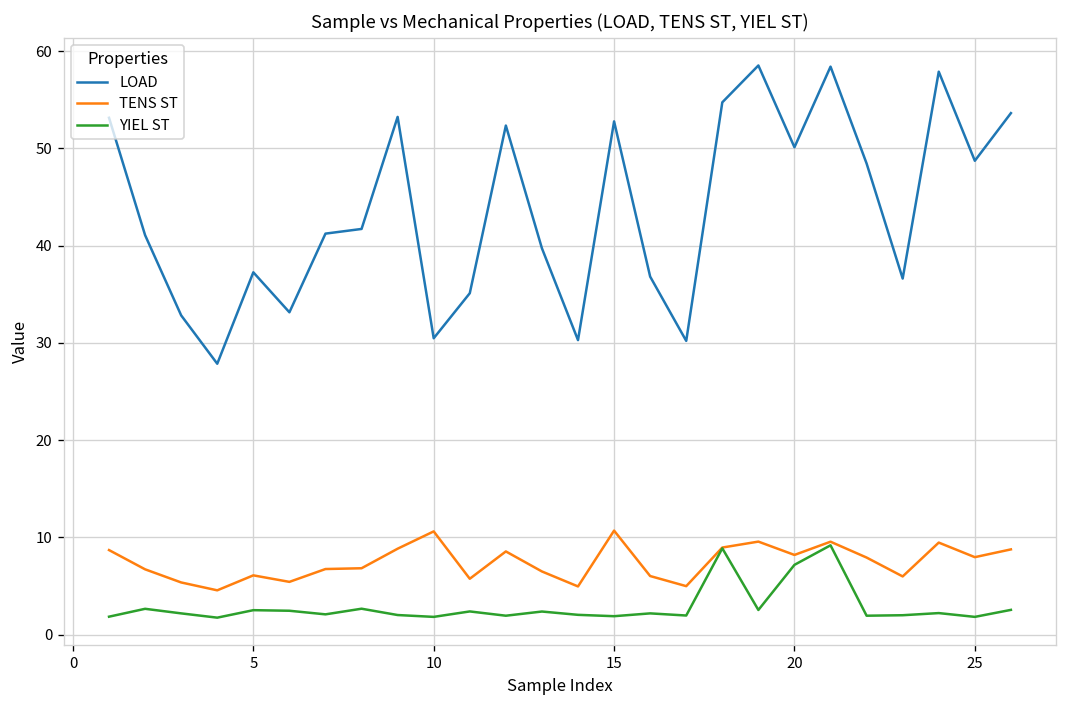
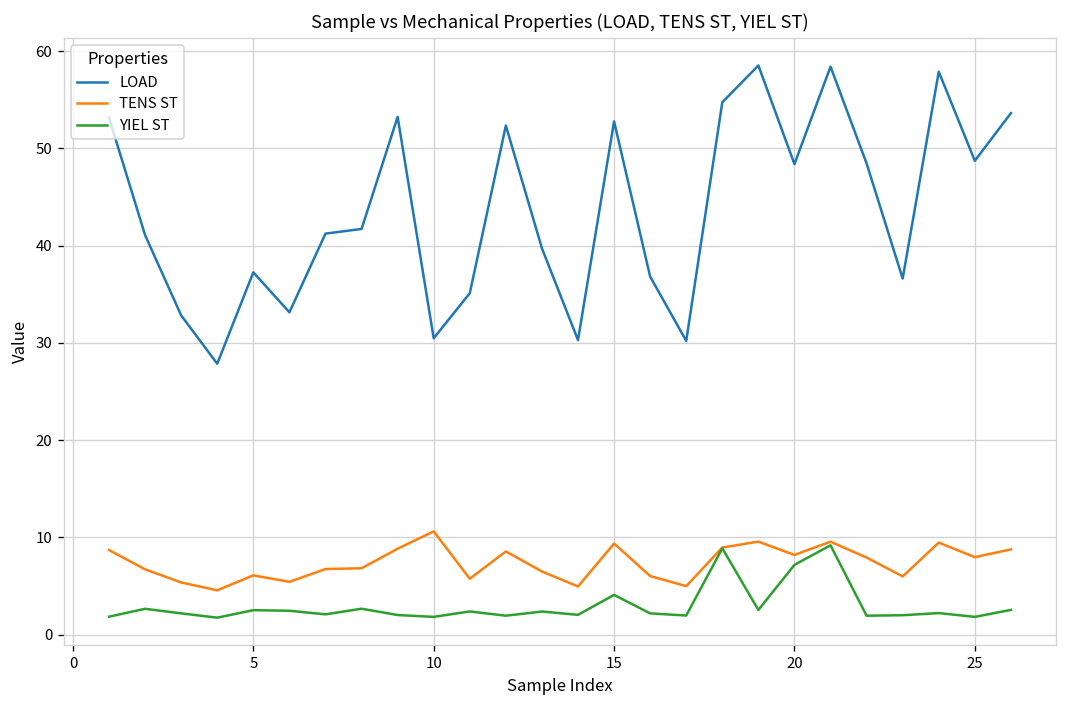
TENS ST, 15: 11 -> 9
YIEL ST, 15: 2 -> 4
LOAD, 20: 50 -> 48
